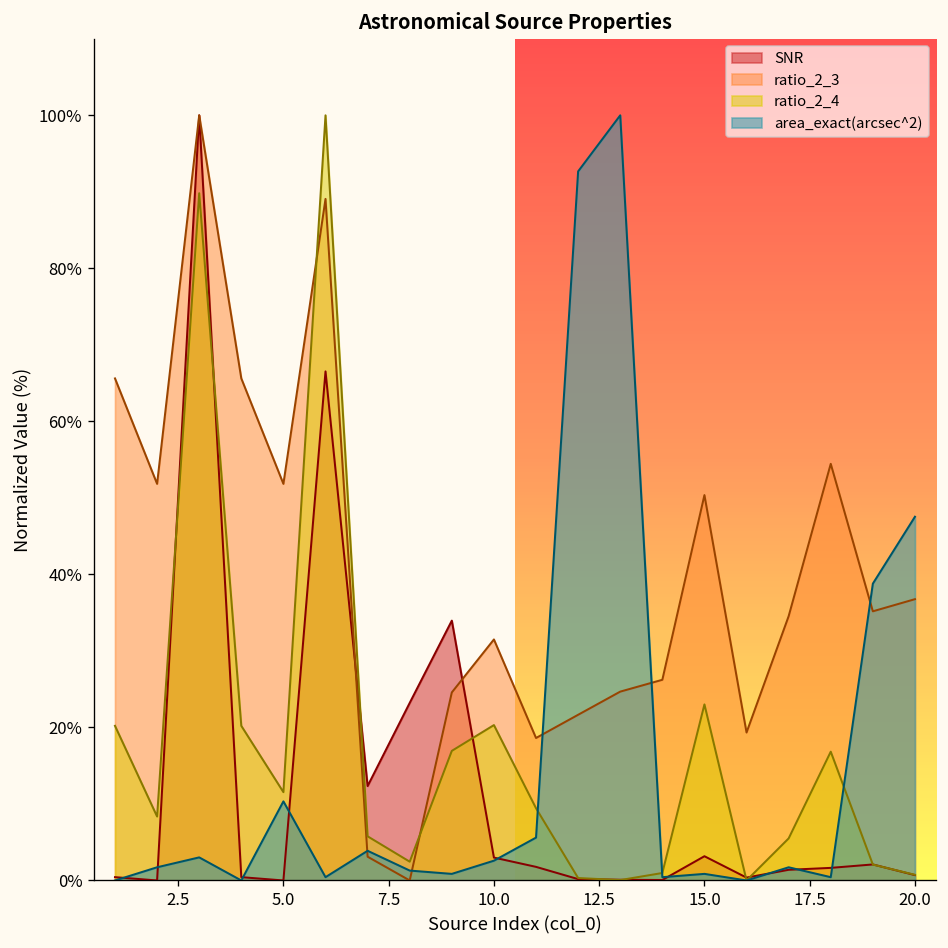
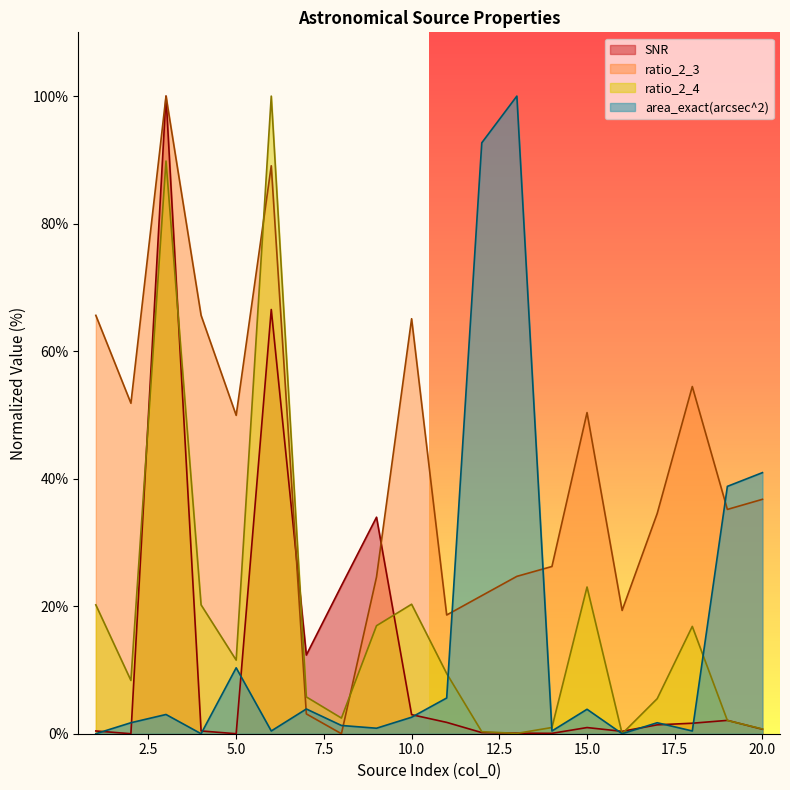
ratio_2_3, 5.0: 52% -> 50%
ratio_2_3, 10.0: 32% -> 65%
SNR, 15.0: 3% -> 1%
area_exact(arcsec^2), 15.0: 1% -> 4%
area_exact(arcsec^2), 20.0: 48% -> 41%
